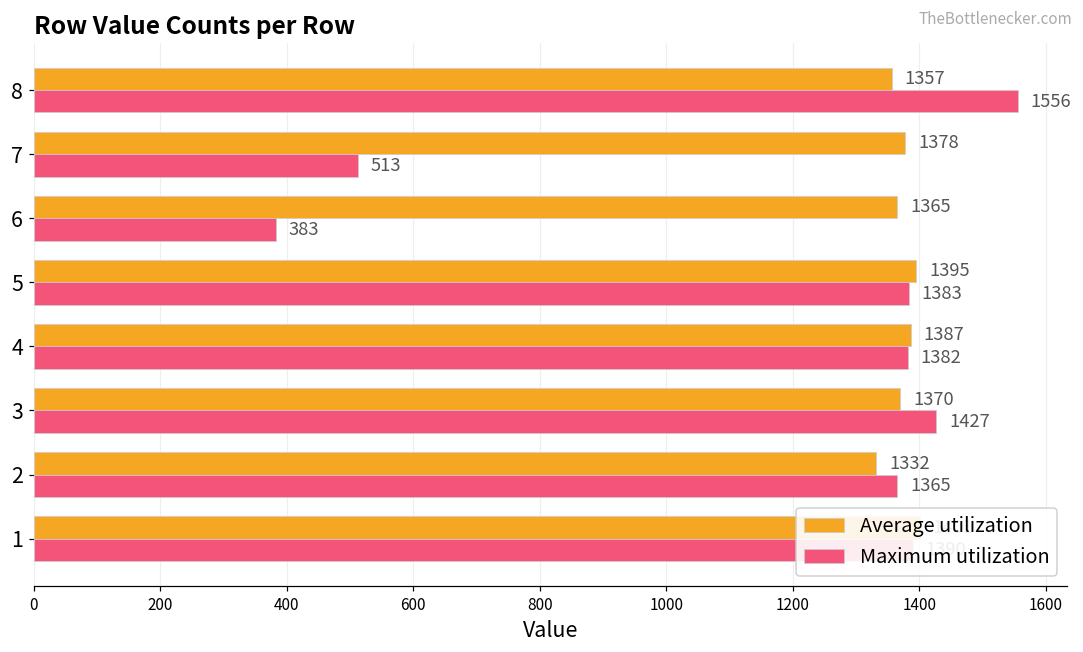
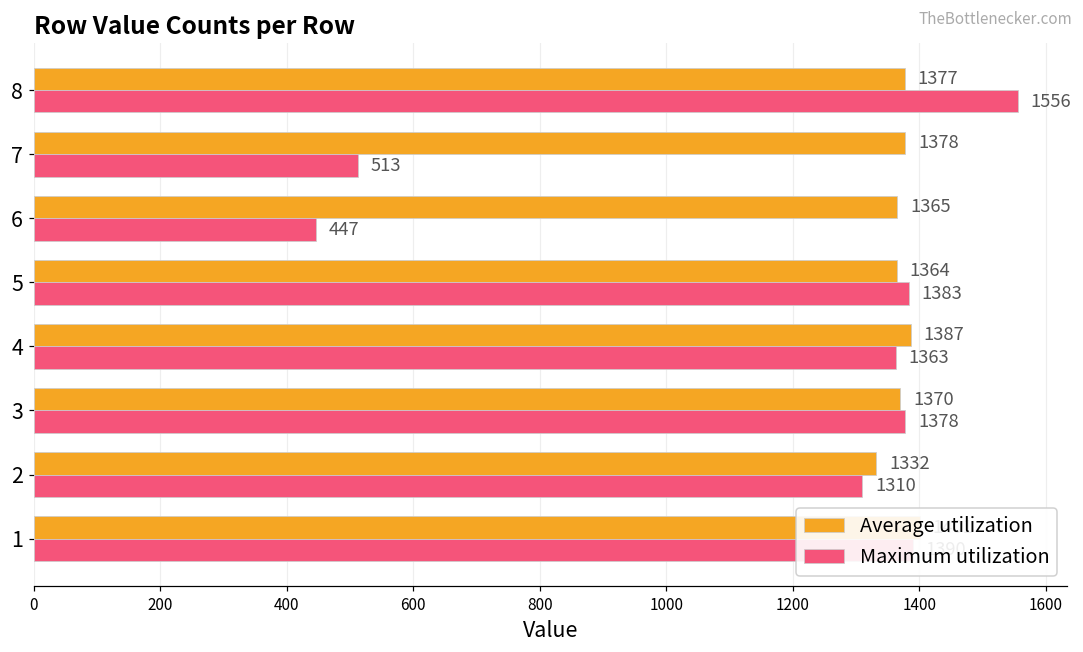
Average utilization, 8: 1357 -> 1377
Maximum utilization, 6: 383 -> 447
Average utilization, 5: 1395 -> 1364
Maximum utilization, 4: 1382 -> 1363
Maximum utilization, 3: 1427 -> 1378
Maximum utilization, 2: 1365 -> 1310
